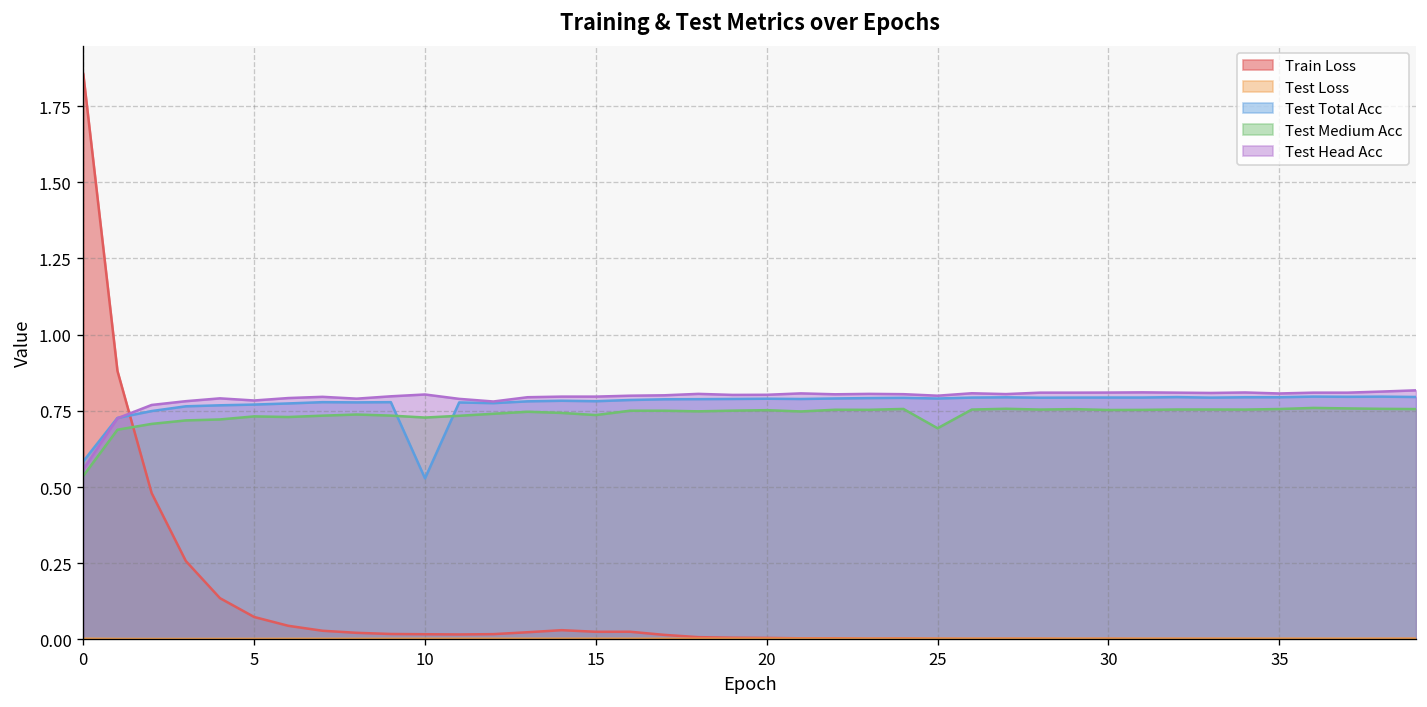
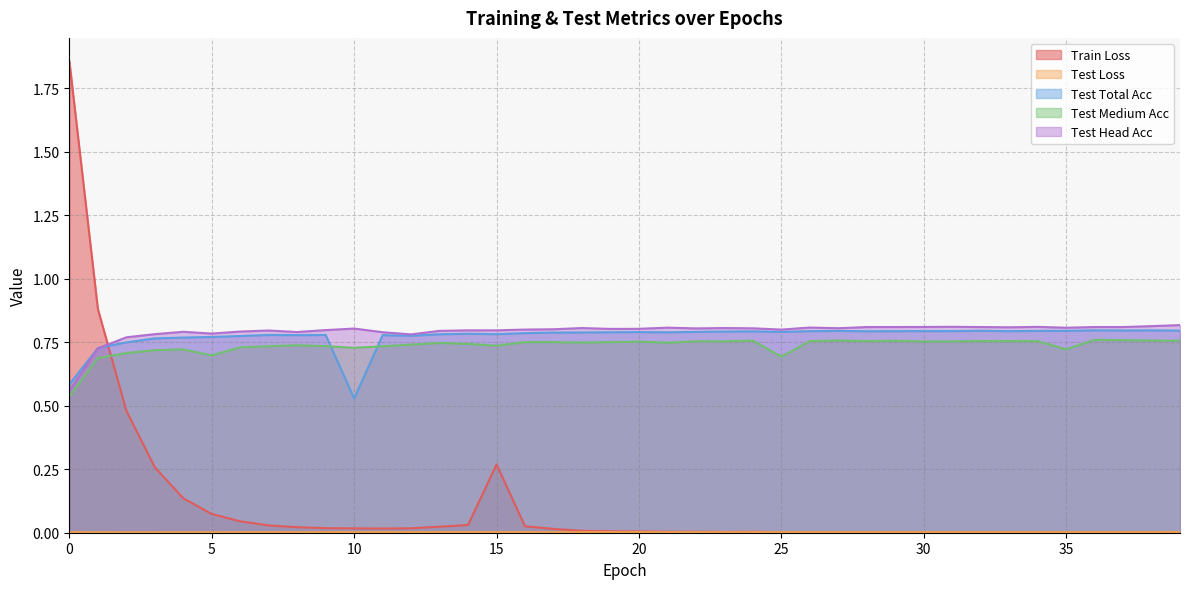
Test Medium Acc, 5: 0.73 -> 0.70
Train Loss, 15: 0.03 -> 0.27
Test Medium Acc, 35: 0.76 -> 0.72
